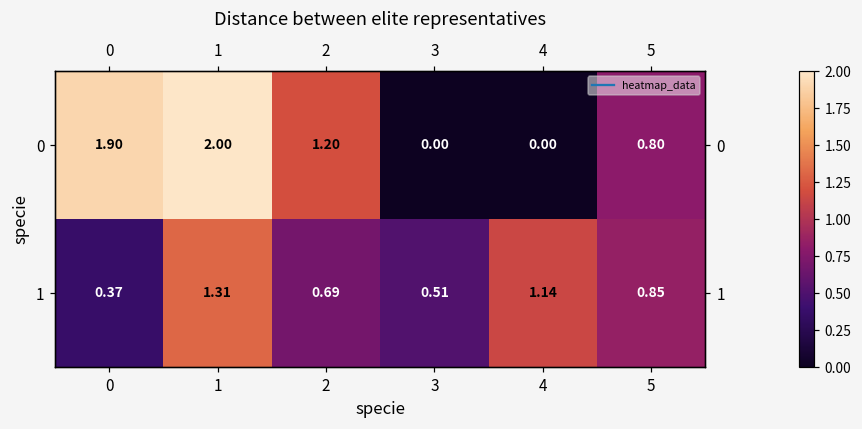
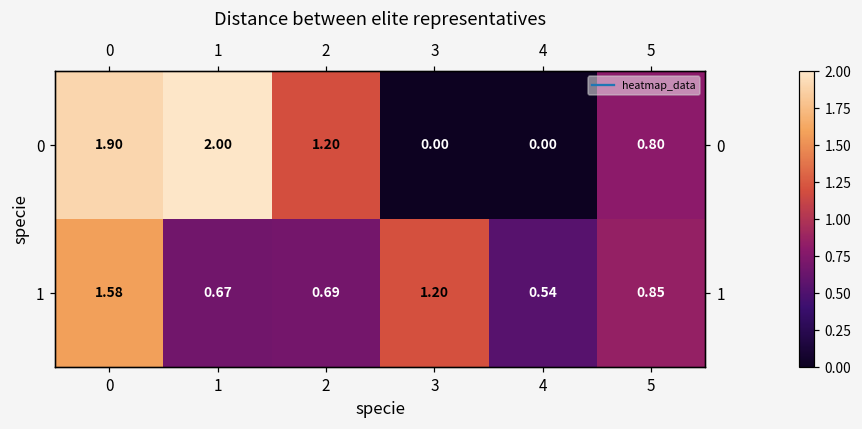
1, 0: 0.37 -> 1.58
1, 1: 1.31 -> 0.67
1, 3: 0.51 -> 1.20
1, 4: 1.14 -> 0.54
